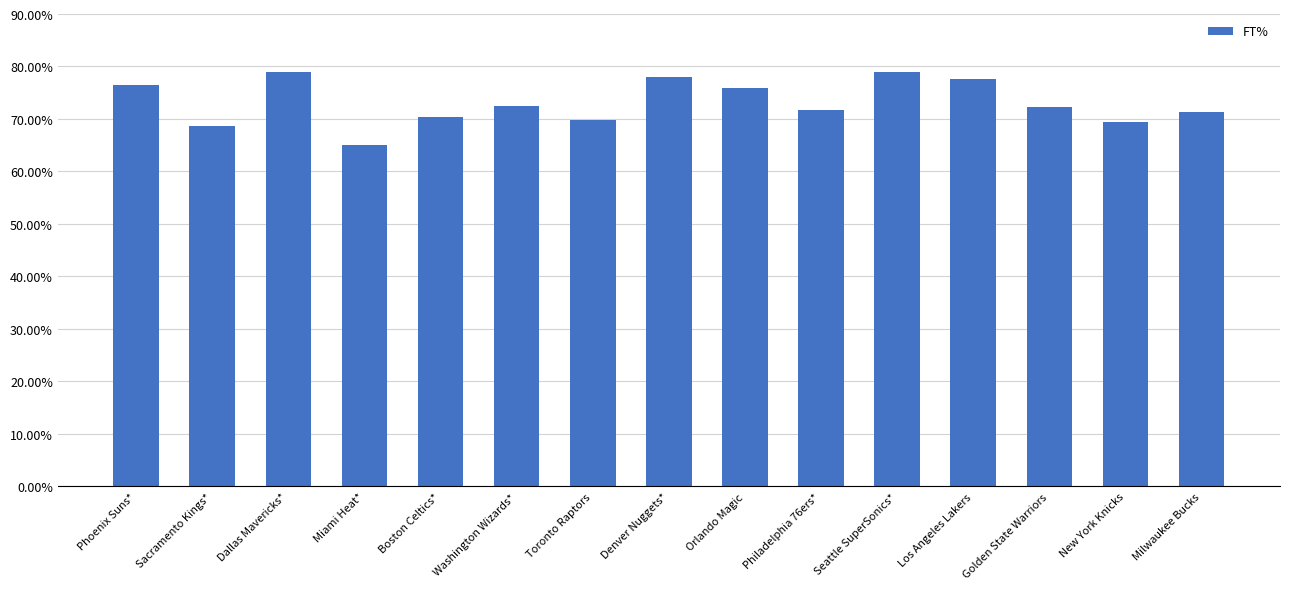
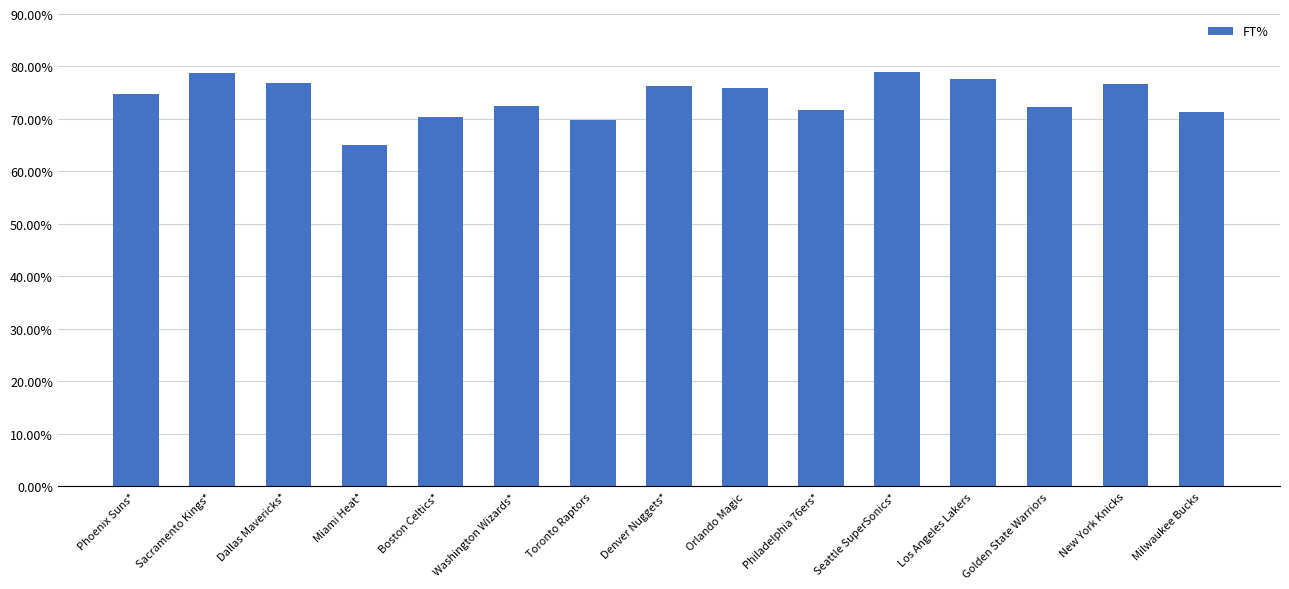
Phoenix Suns*: 77% -> 75%
Sacramento Kings*: 69% -> 79%
Dallas Mavericks*: 79% -> 77%
Denver Nuggets*: 78% -> 76%
New York Knicks: 70% -> 77%
